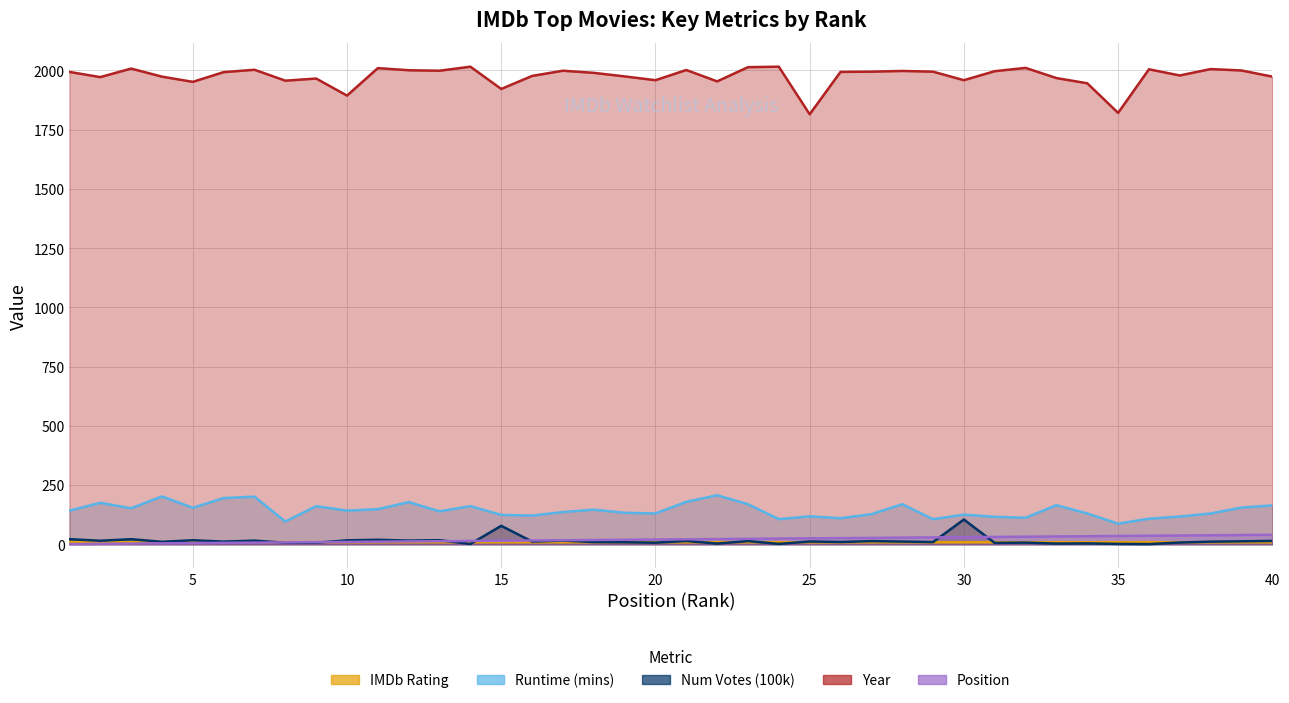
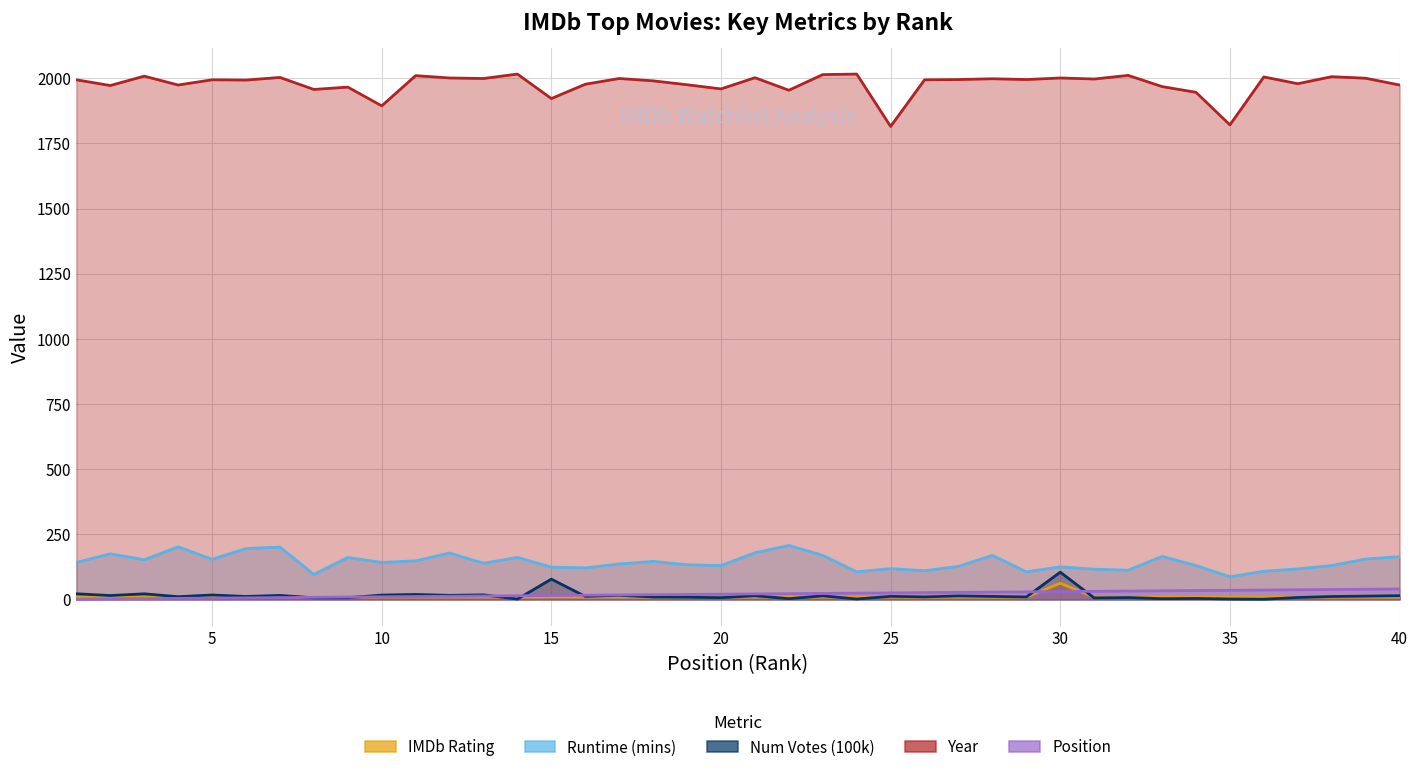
Year, 5: 1950 -> 1990
IMDb Rating, 30: 10 -> 60
Year, 30: 1960 -> 2000
